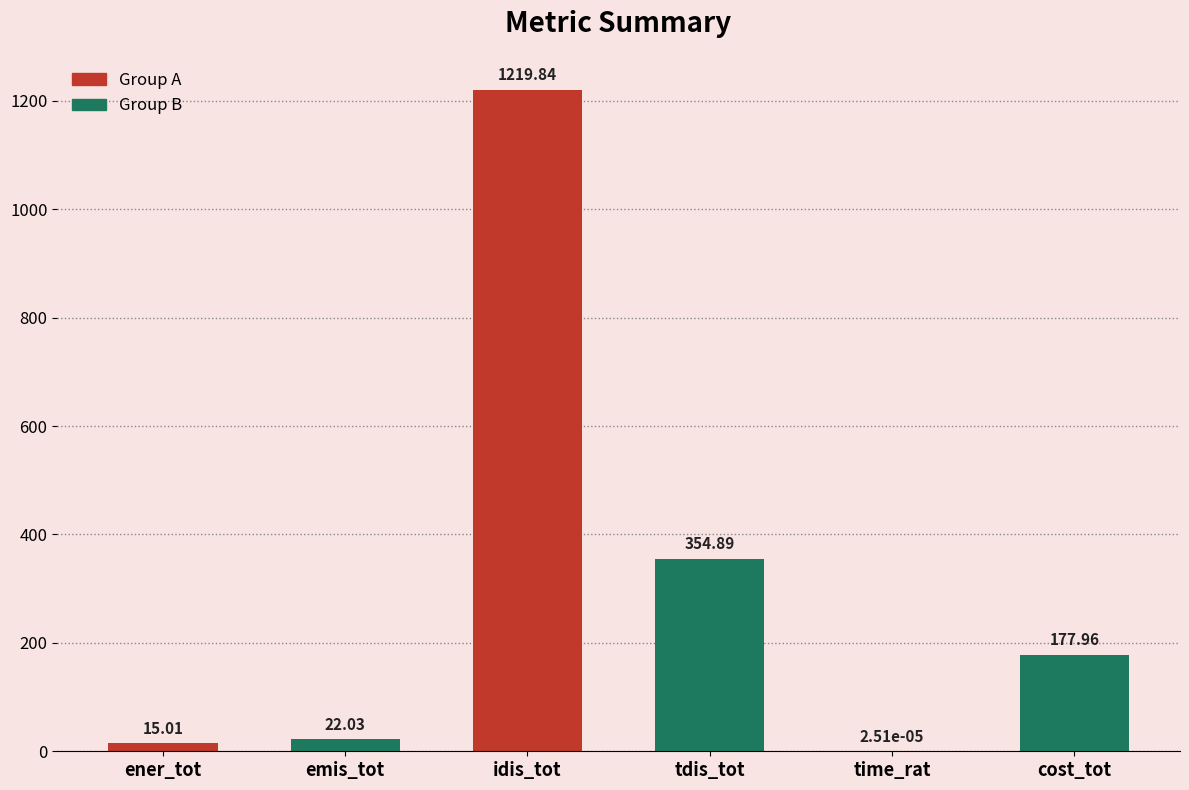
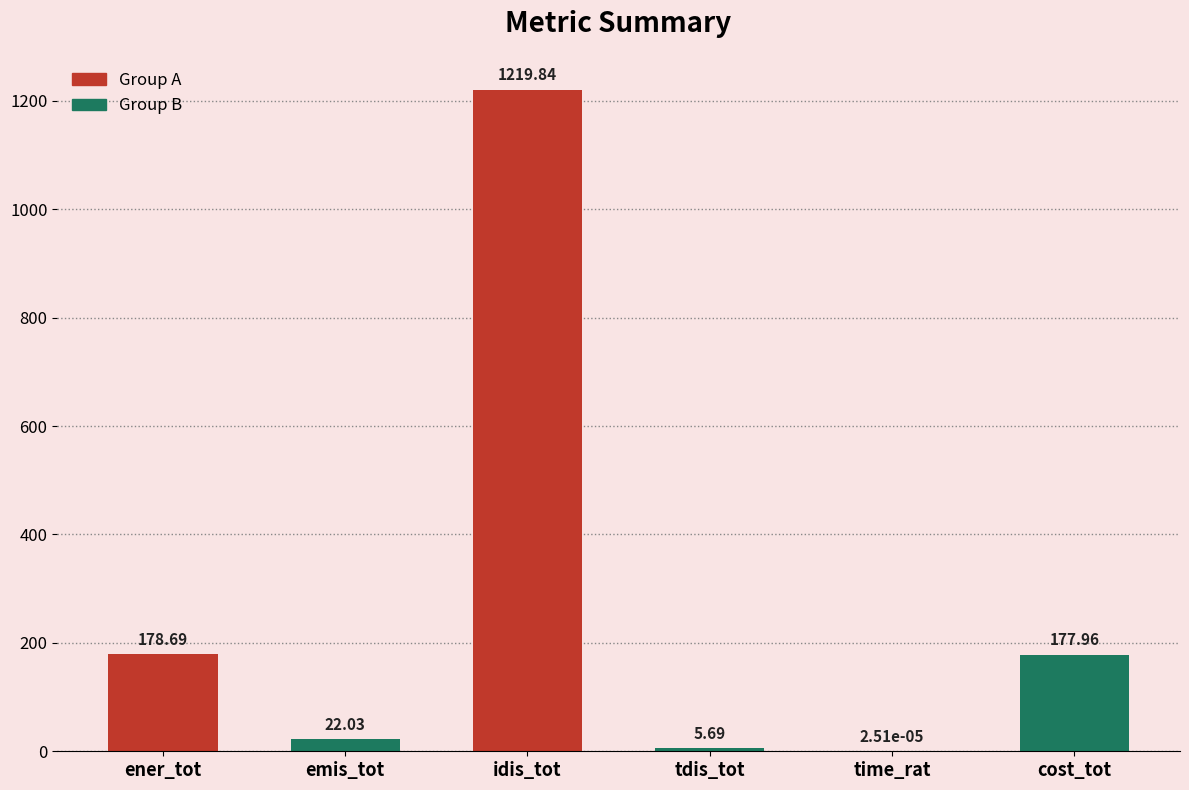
ener_tot: 15.01 -> 178.69
tdis_tot: 354.89 -> 5.69
